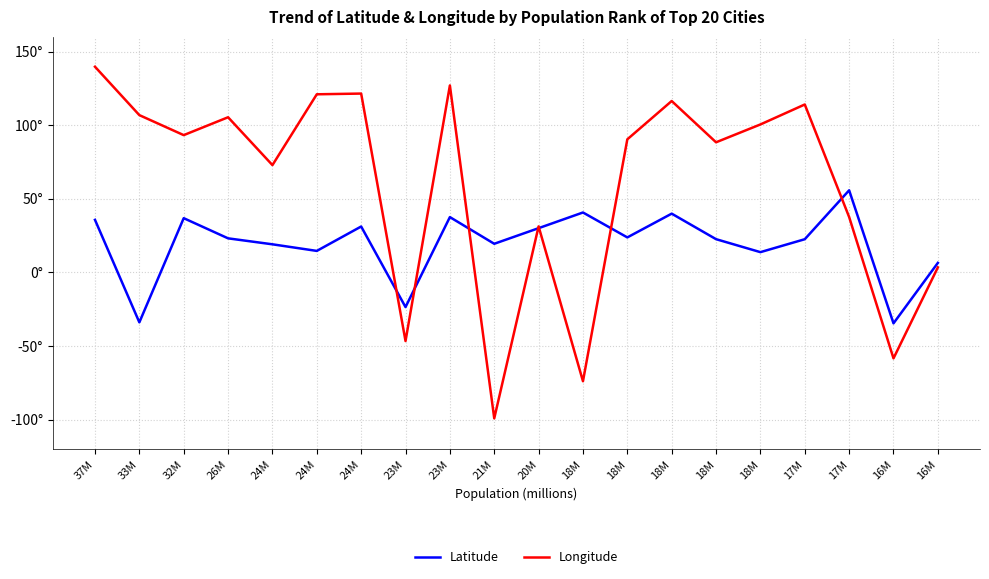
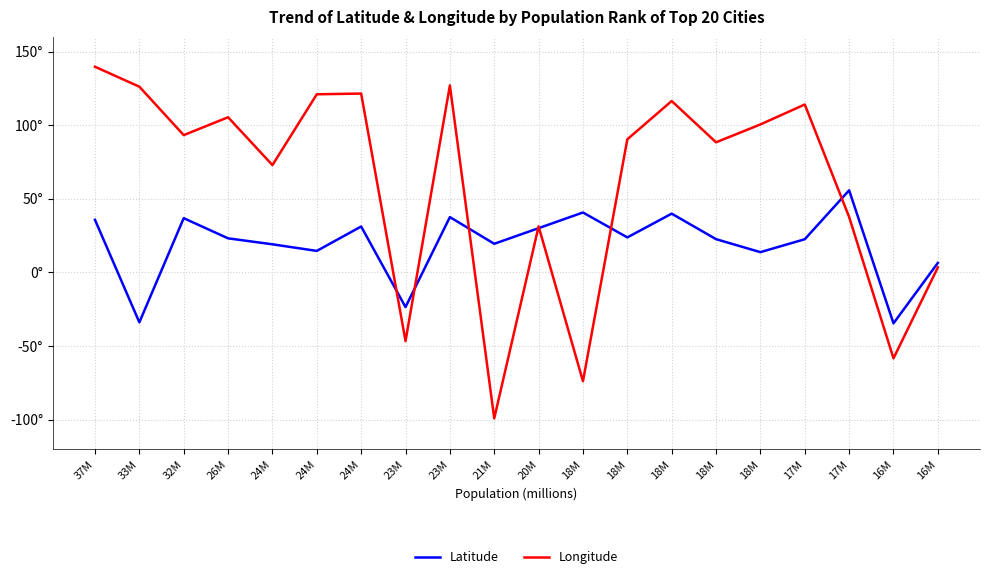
Longitude, 33M: 107° -> 126°
